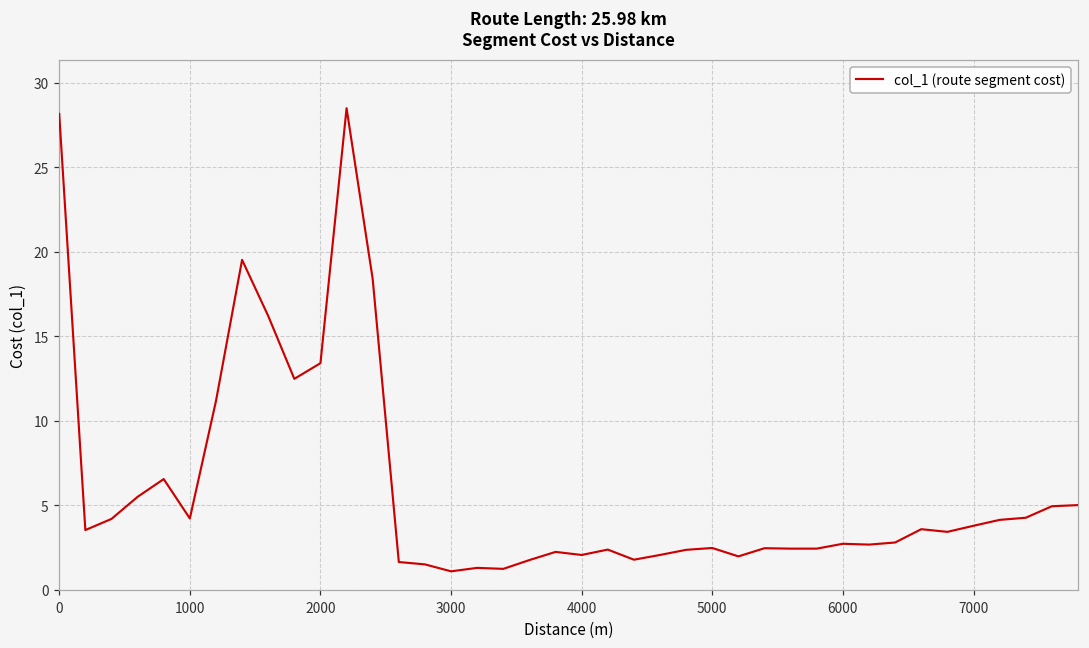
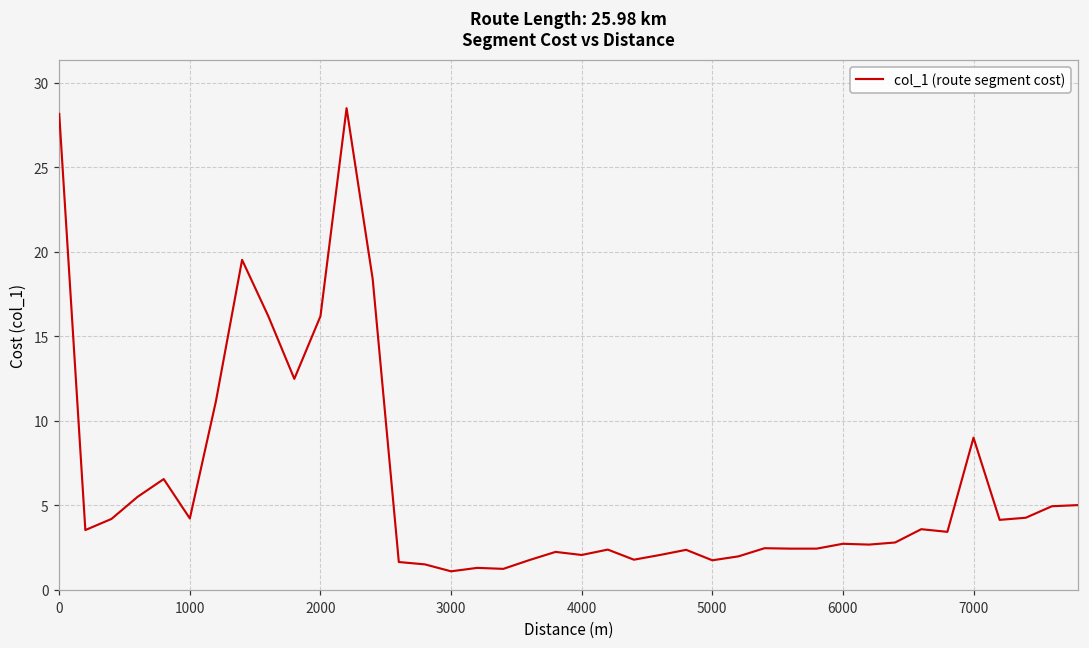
2000: 13.4 -> 16.2
5000: 2.5 -> 1.7
7000: 3.8 -> 9.0
